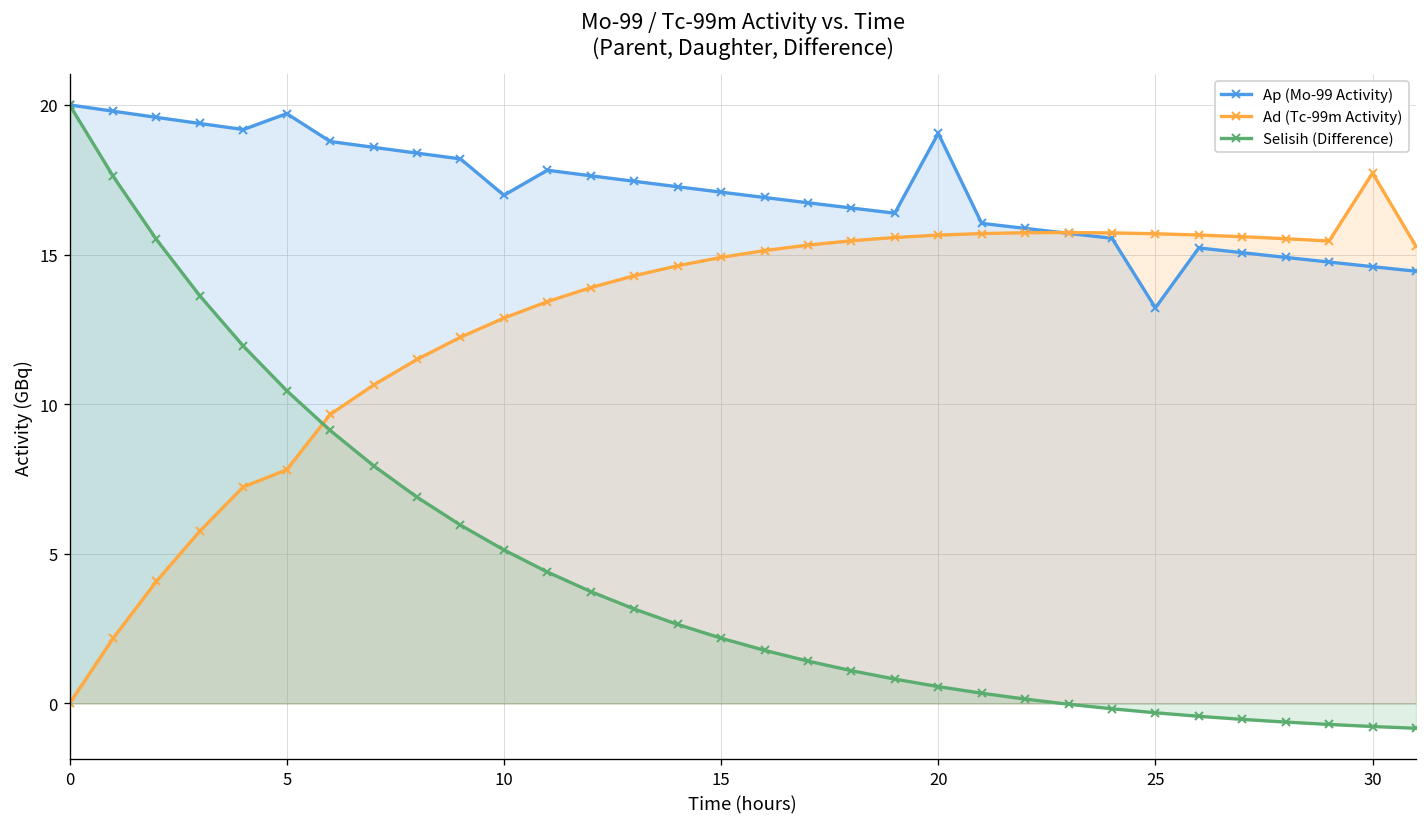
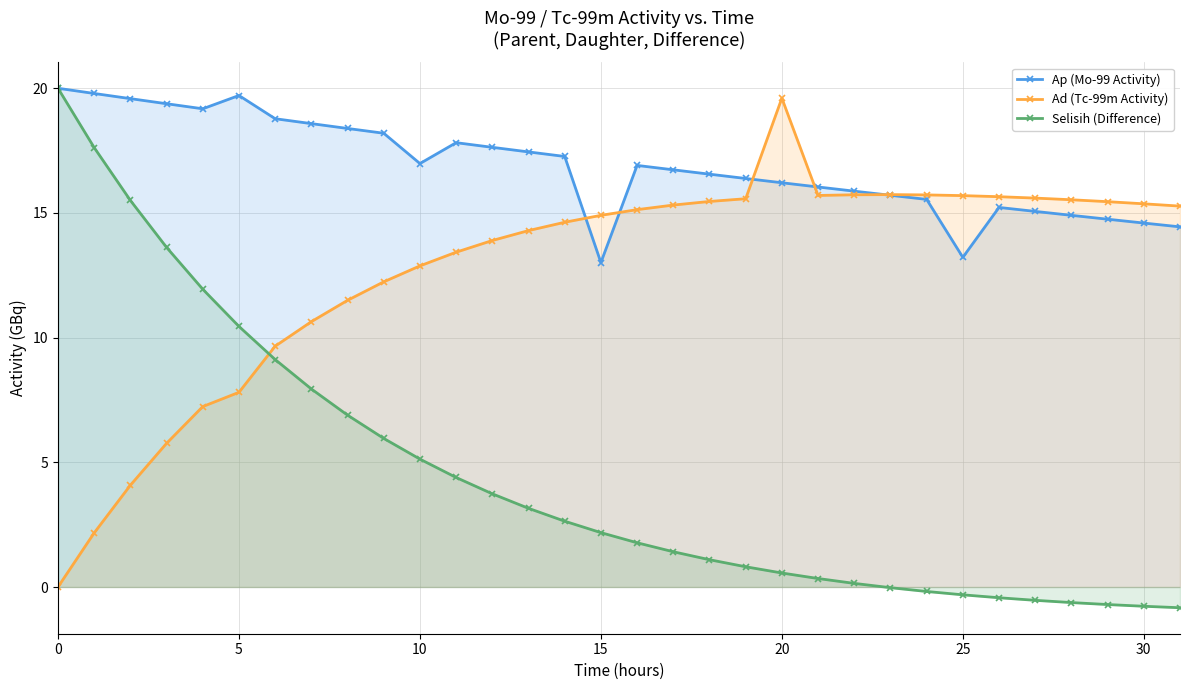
Ap (Mo-99 Activity), 15: 17.1 -> 13.0
Ap (Mo-99 Activity), 20: 19.1 -> 16.2
Ad (Tc-99m Activity), 20: 15.6 -> 19.6
Ad (Tc-99m Activity), 30: 17.7 -> 15.4
